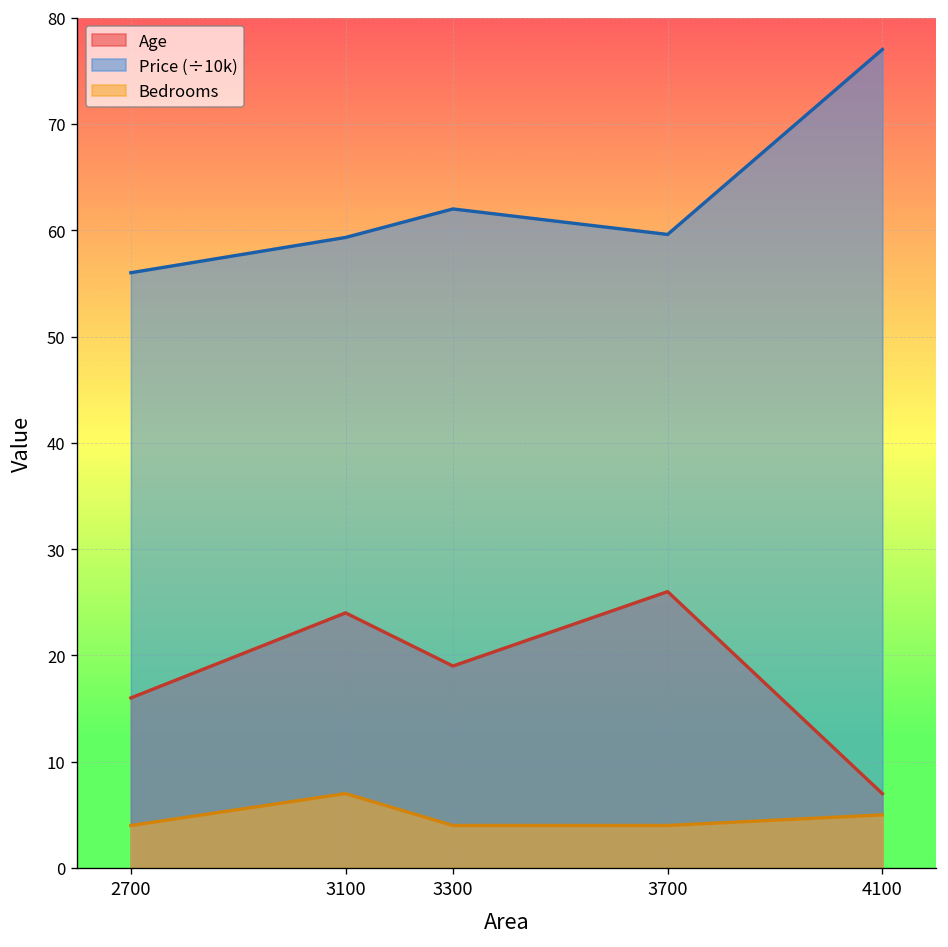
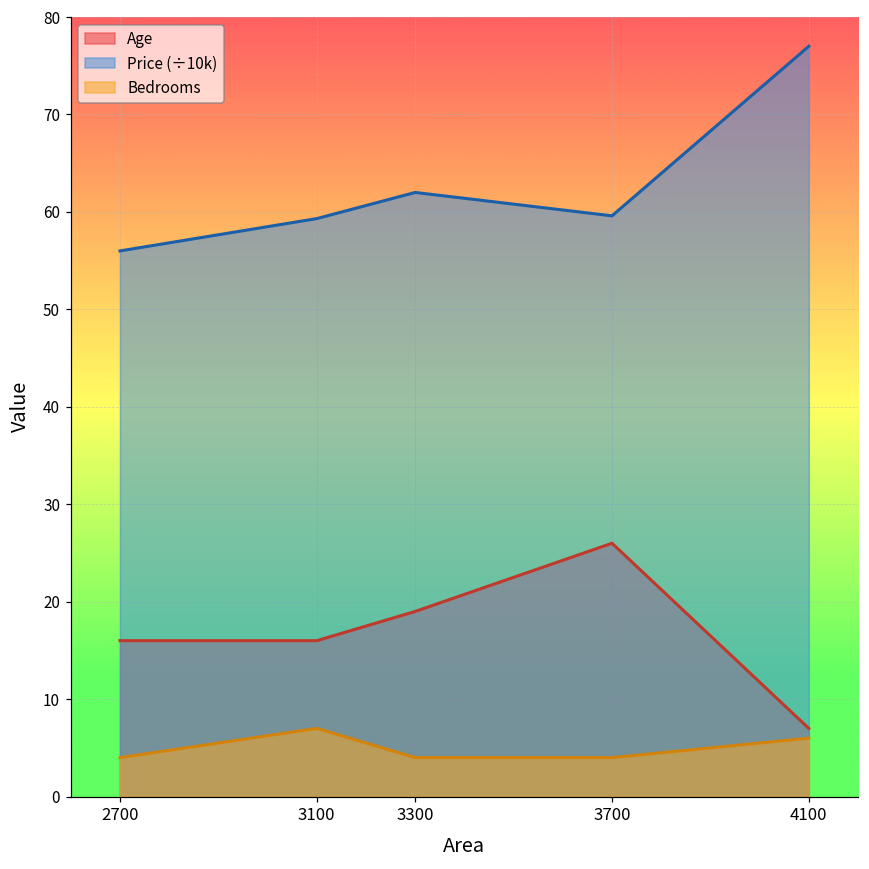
Age, 3100: 24 -> 16
Bedrooms, 4100: 5 -> 6
